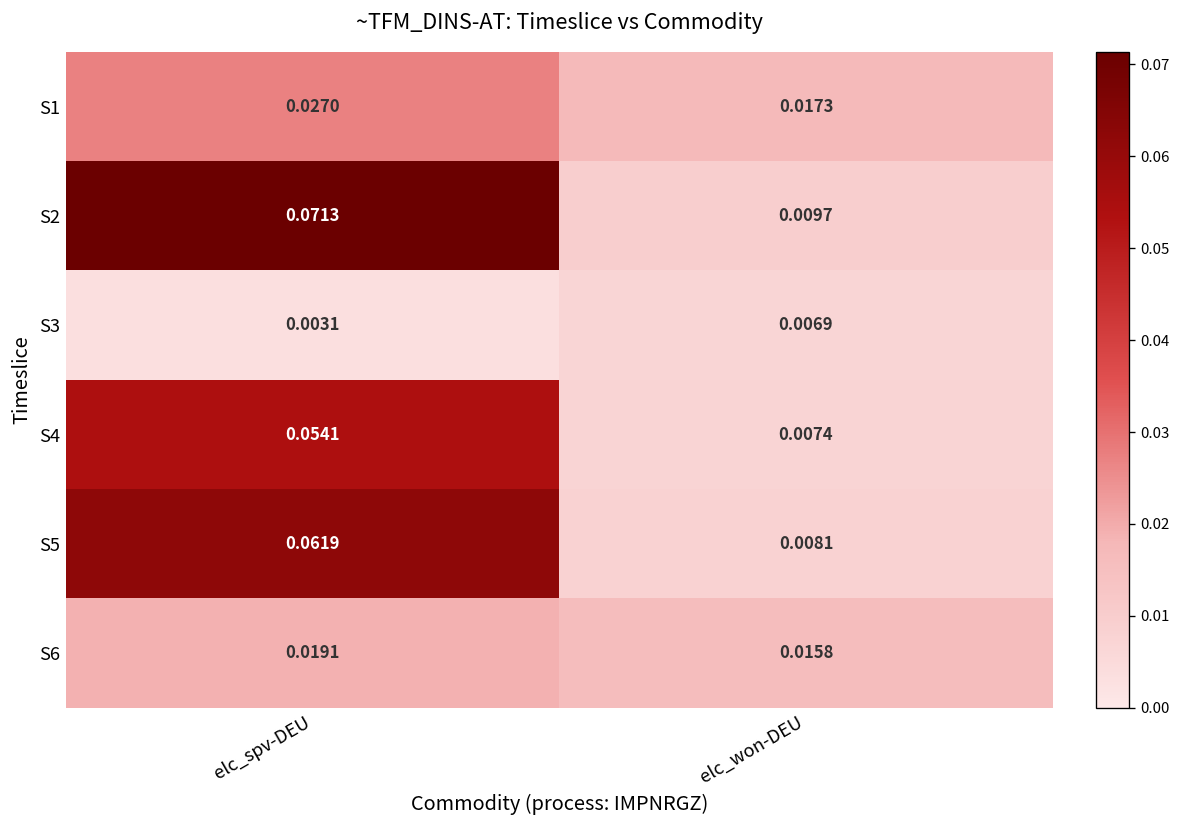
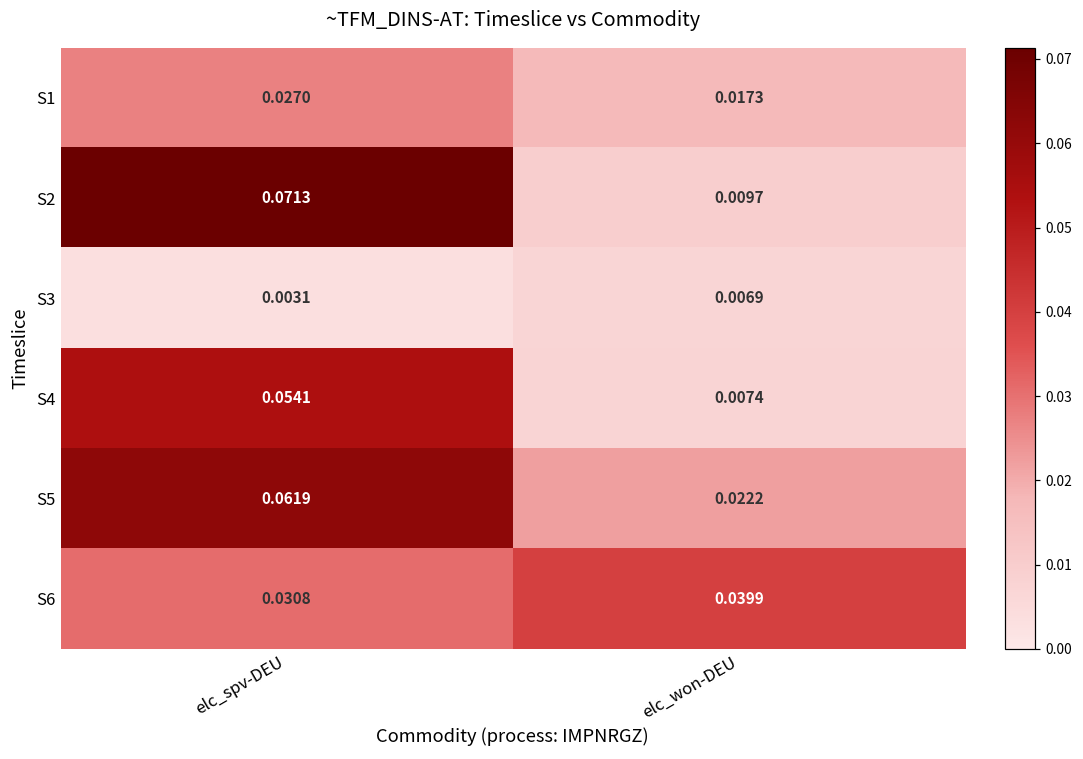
S5, elc_won-DEU: 0.0081 -> 0.0222
S6, elc_spv-DEU: 0.0191 -> 0.0308
S6, elc_won-DEU: 0.0158 -> 0.0399
